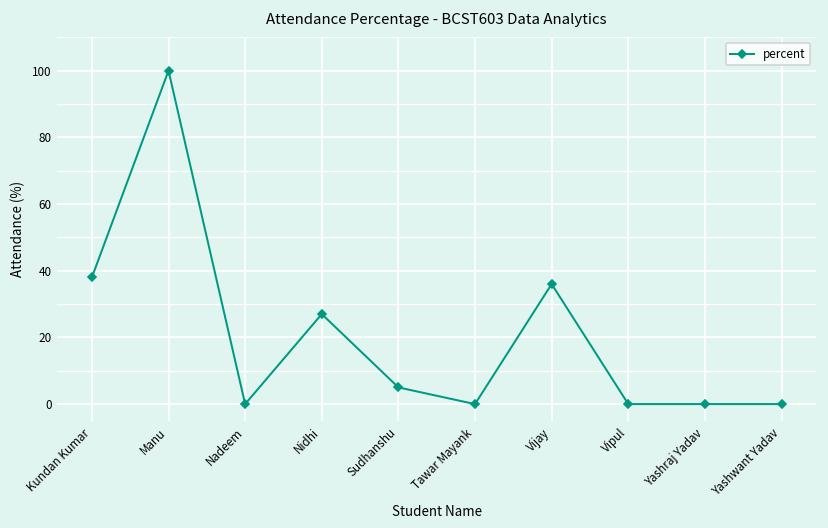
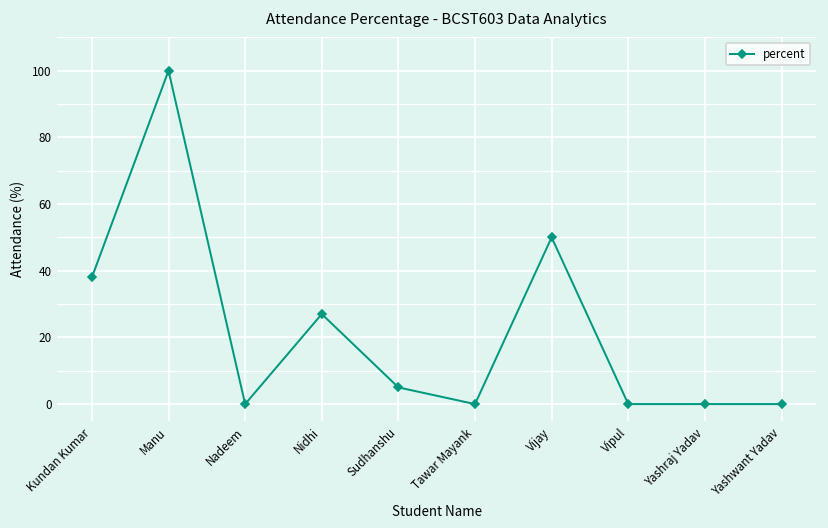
Vijay: 36 -> 50
